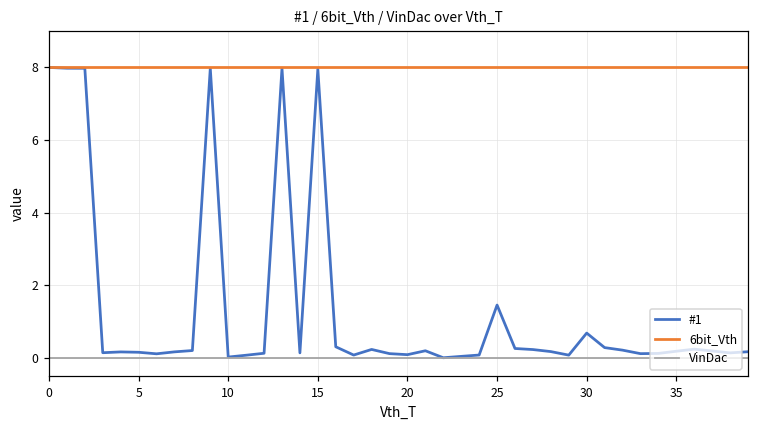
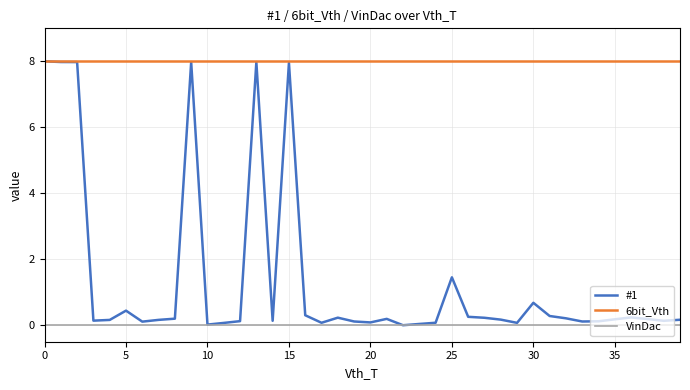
#1, 5: 0.2 -> 0.4
